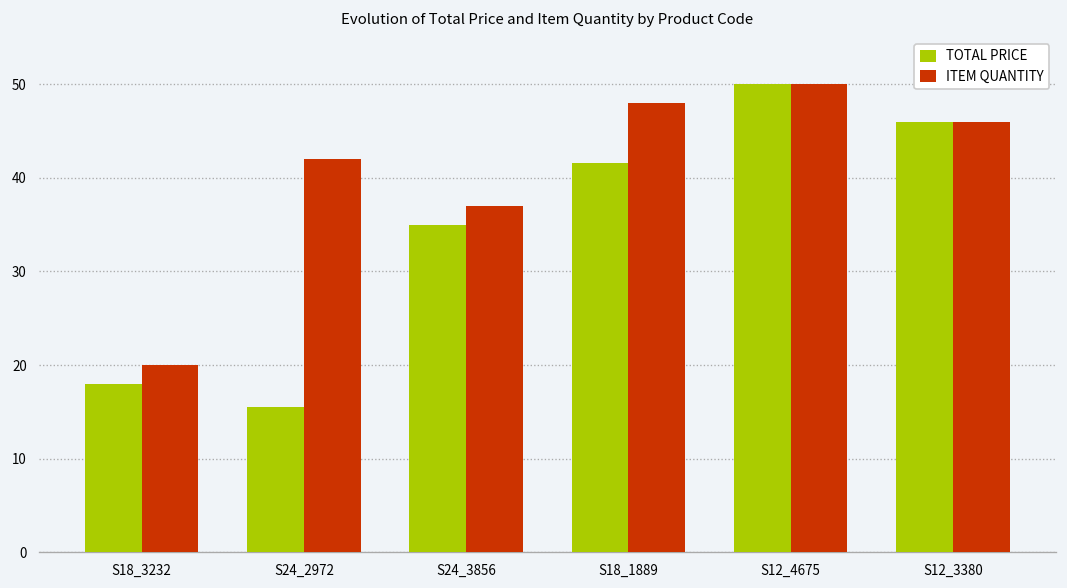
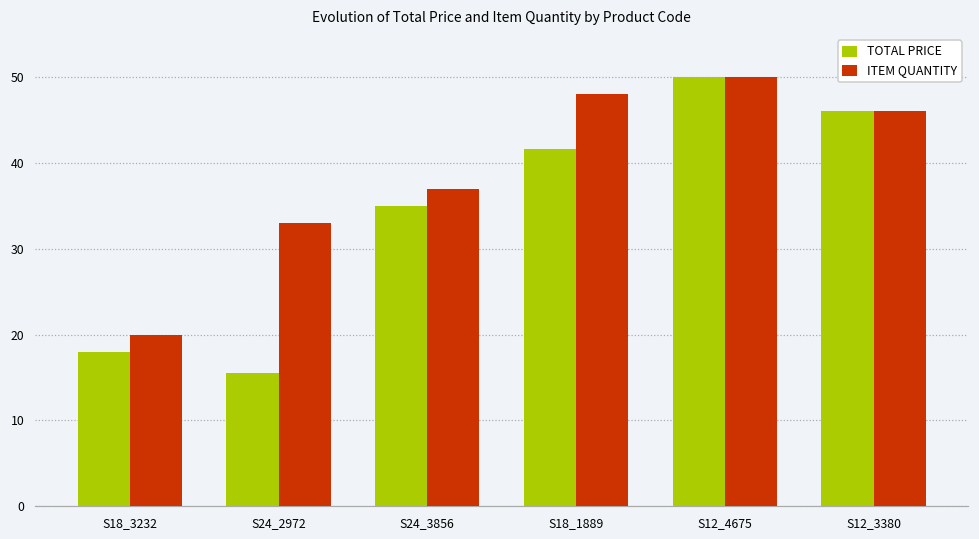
ITEM QUANTITY, S24_2972: 42 -> 33
